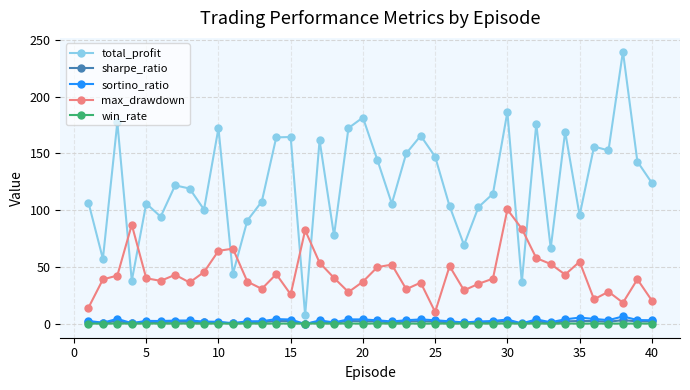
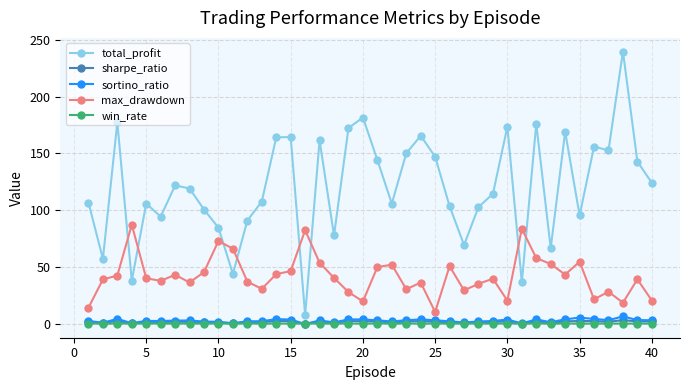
total_profit, 10: 172 -> 85
max_drawdown, 10: 64 -> 73
max_drawdown, 15: 26 -> 47
max_drawdown, 20: 37 -> 20
total_profit, 30: 186 -> 173
max_drawdown, 30: 101 -> 21
